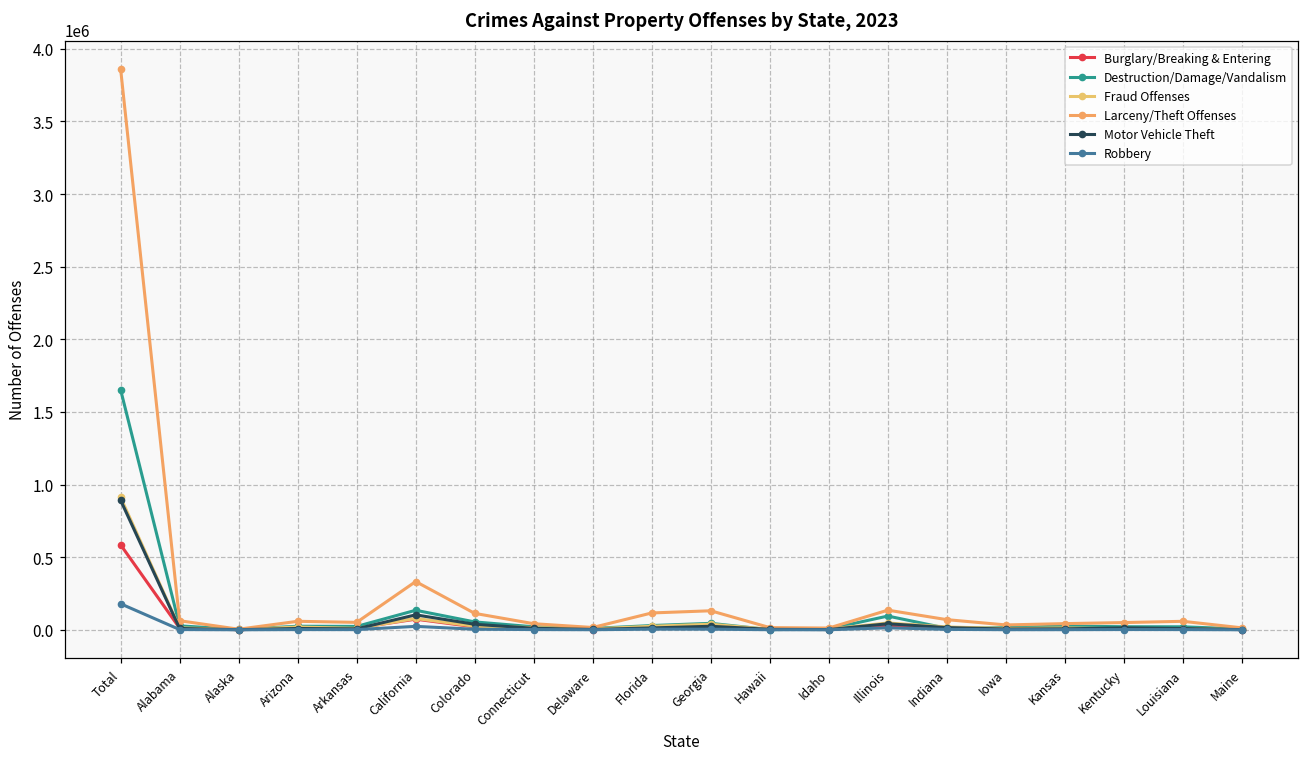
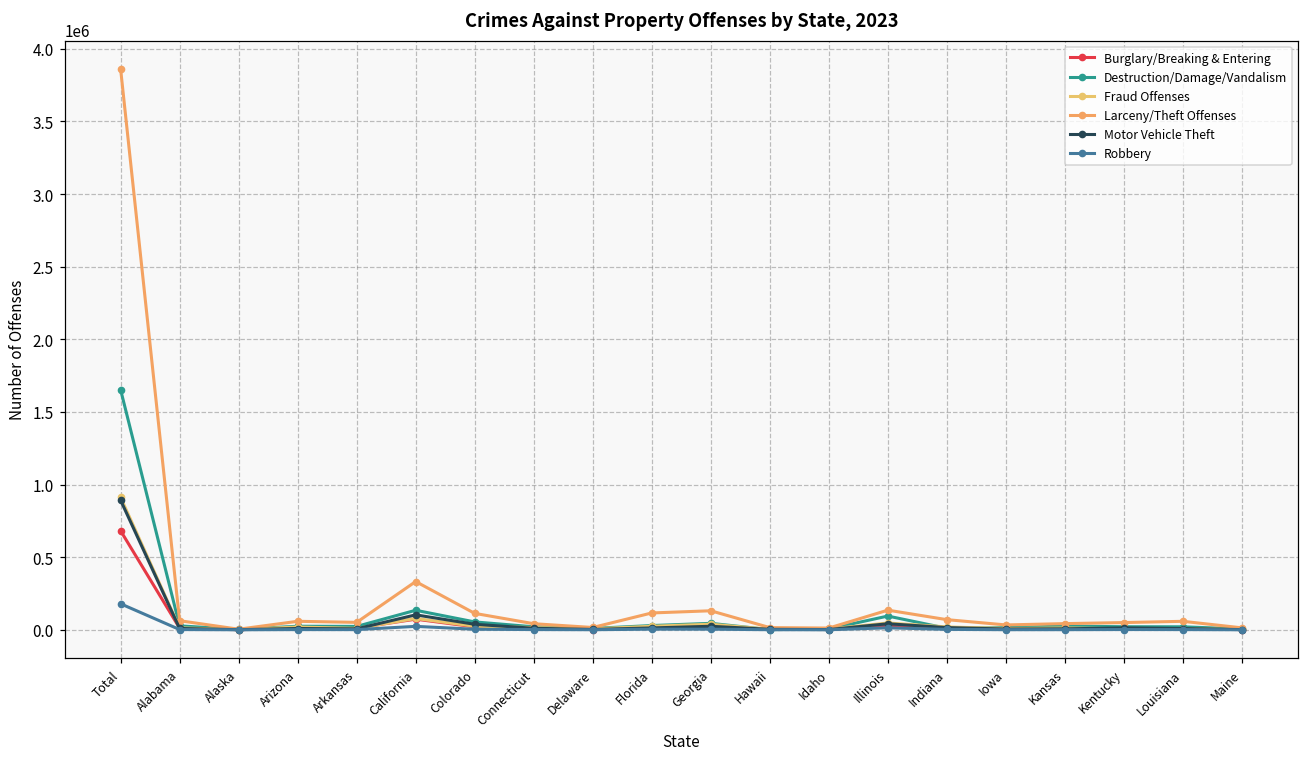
Burglary/Breaking & Entering, Total: 590000 -> 680000
